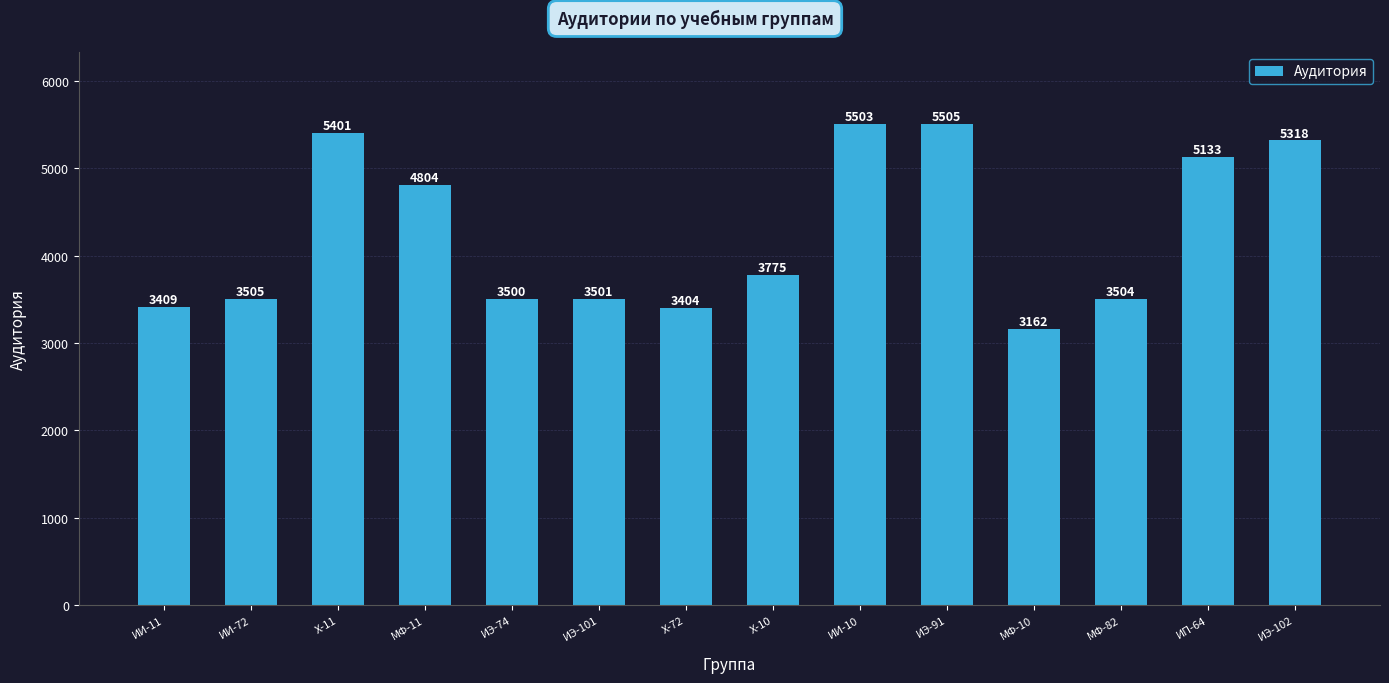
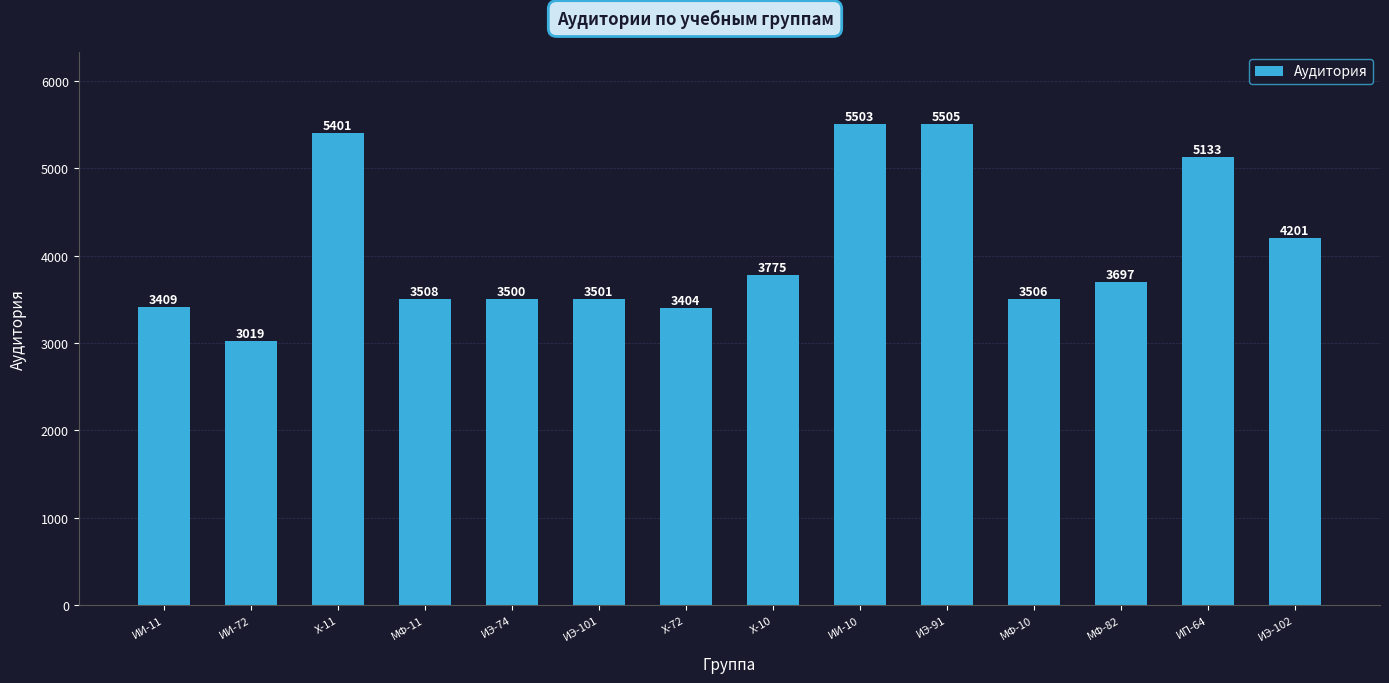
ИИ-72: 3505 -> 3019
МФ-11: 4804 -> 3508
МФ-10: 3162 -> 3506
МФ-82: 3504 -> 3697
ИЭ-102: 5318 -> 4201
